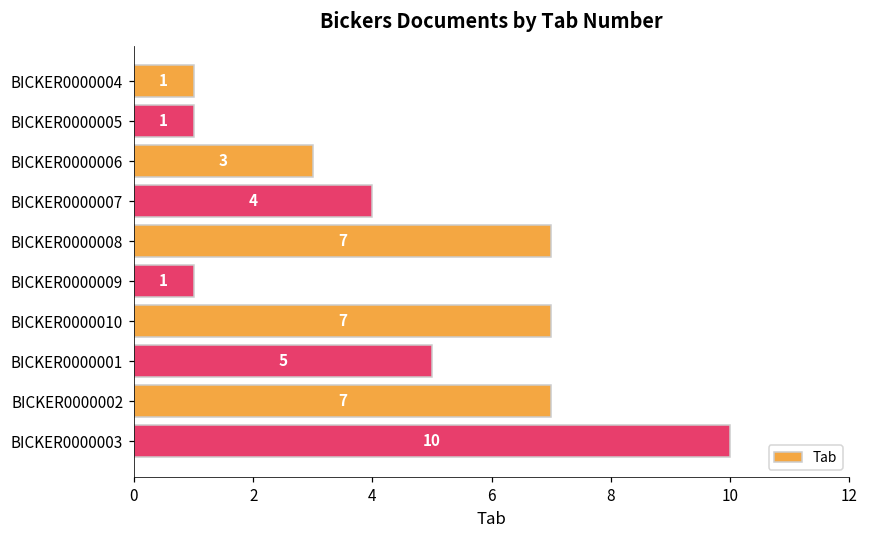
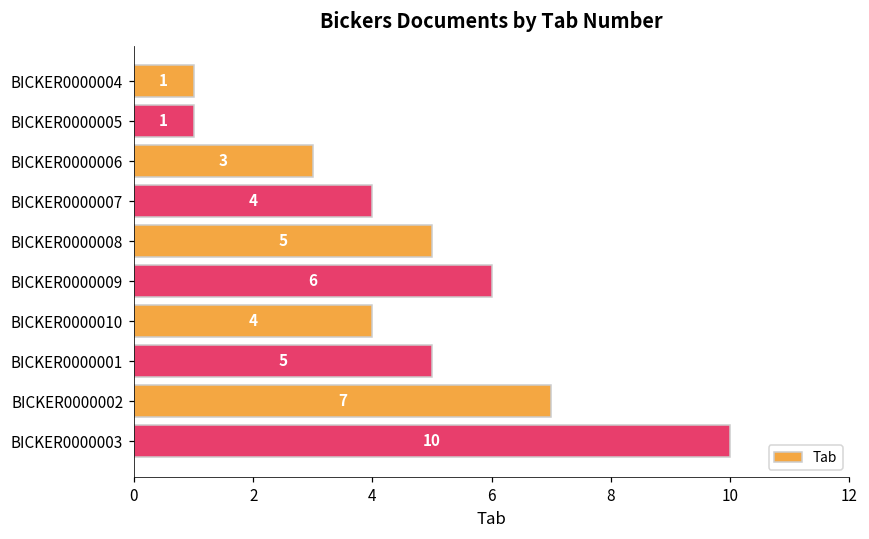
BICKER0000008: 7 -> 5
BICKER0000009: 1 -> 6
BICKER0000010: 7 -> 4
